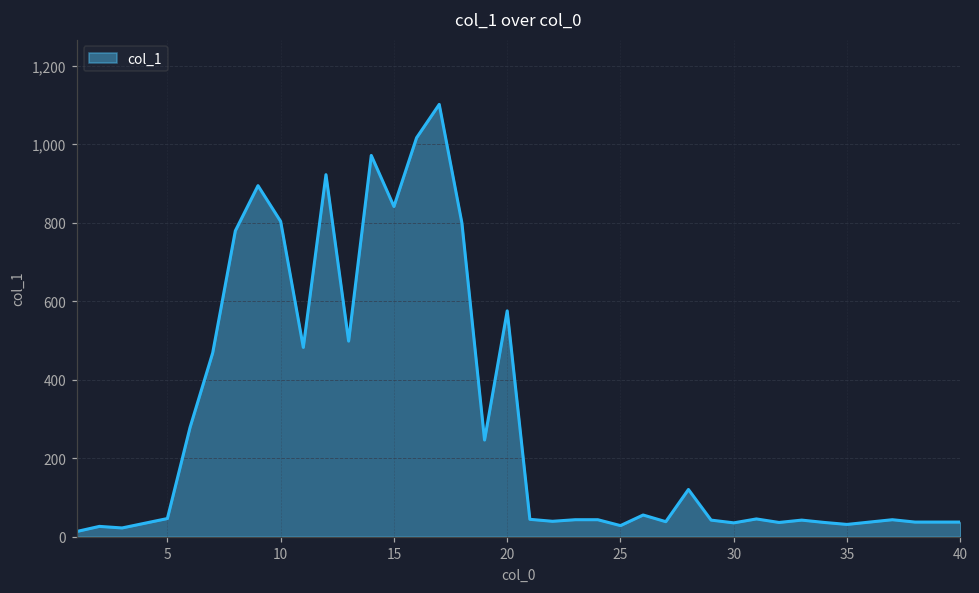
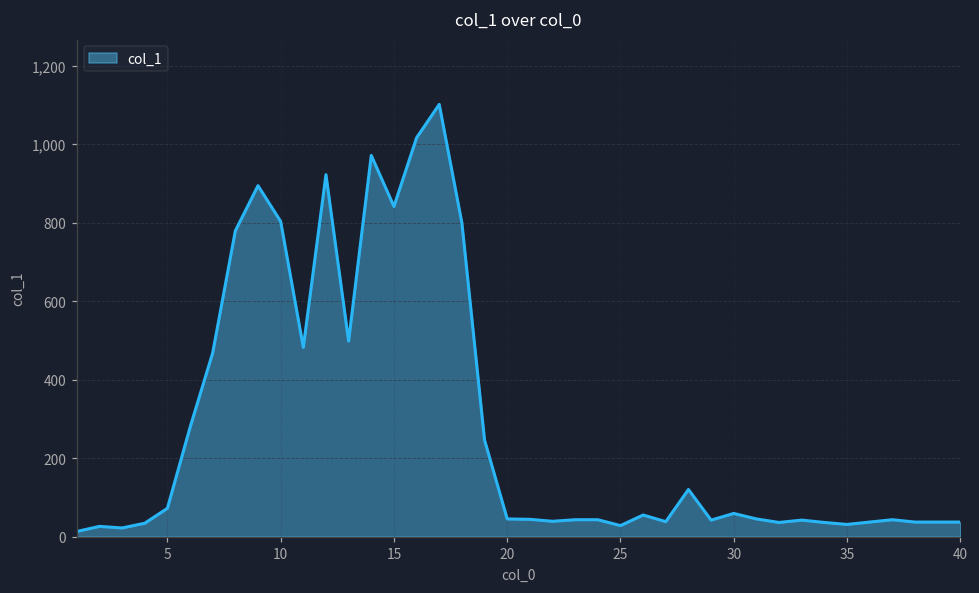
5: 50 -> 70
20: 580 -> 50
30: 40 -> 60
